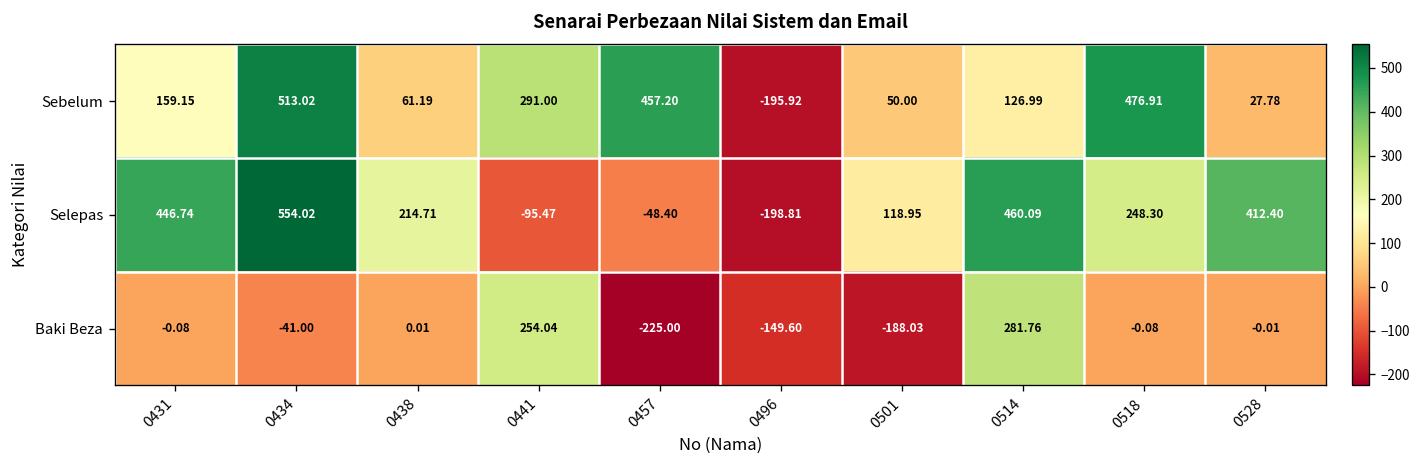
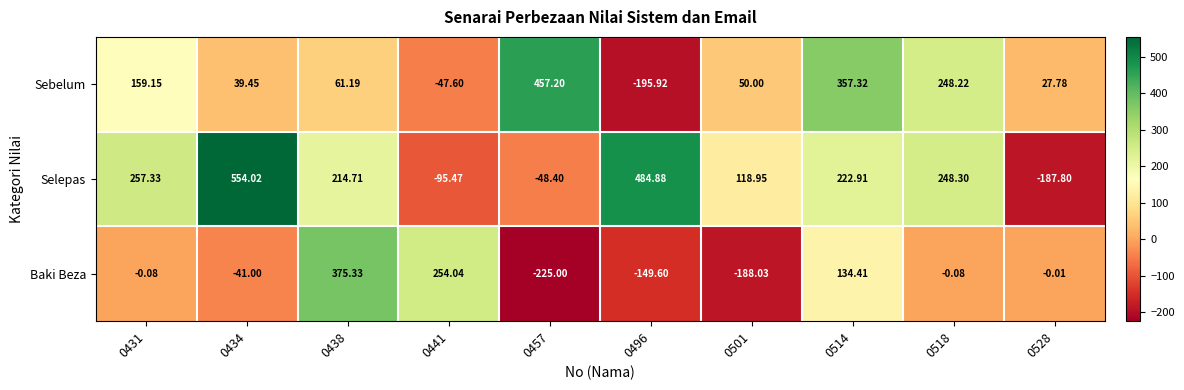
Sebelum, 0434: 513.02 -> 39.45
Sebelum, 0441: 291.00 -> -47.60
Sebelum, 0514: 126.99 -> 357.32
Sebelum, 0518: 476.91 -> 248.22
Selepas, 0431: 446.74 -> 257.33
Selepas, 0496: -198.81 -> 484.88
Selepas, 0514: 460.09 -> 222.91
Selepas, 0528: 412.40 -> -187.80
Baki Beza, 0438: 0.01 -> 375.33
Baki Beza, 0514: 281.76 -> 134.41
